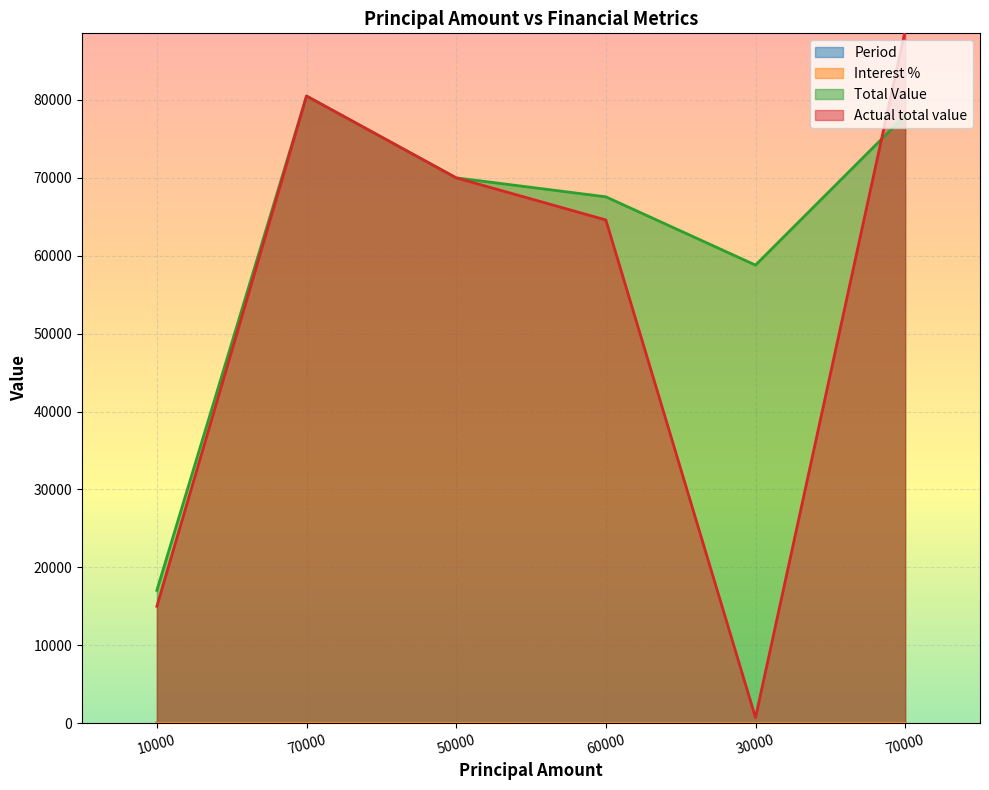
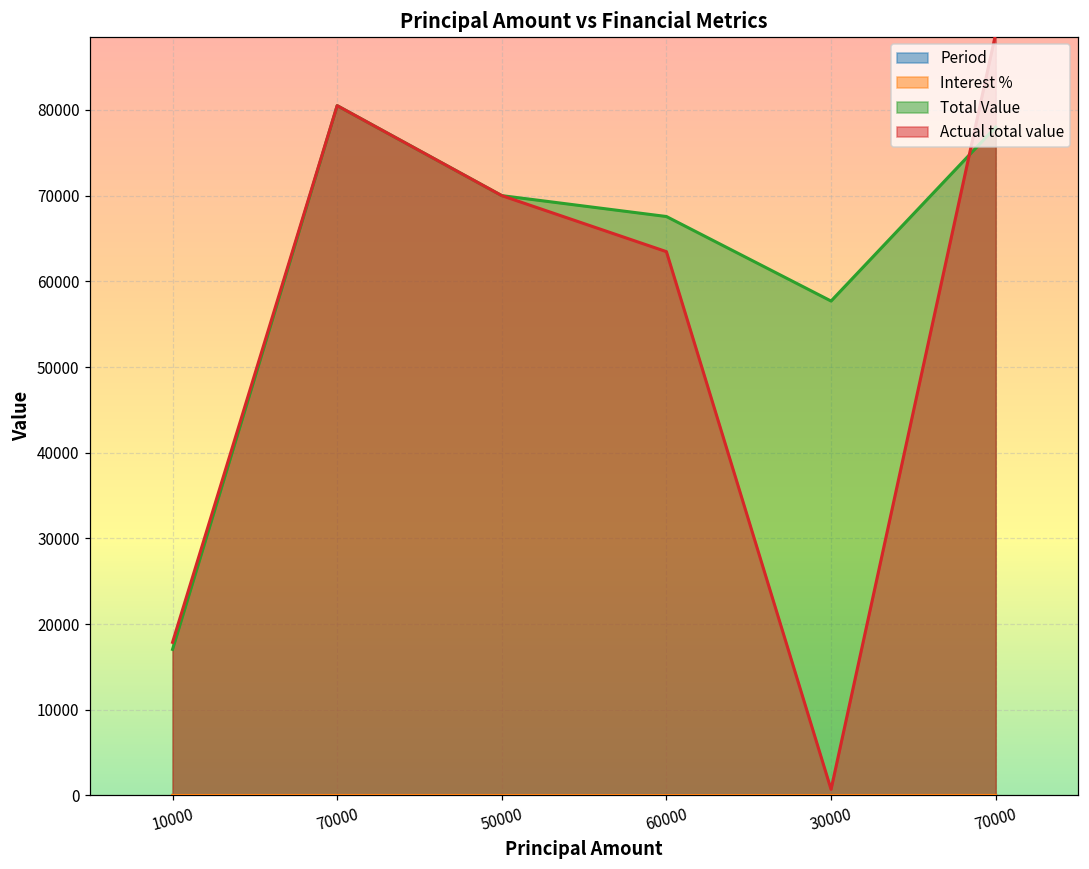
Actual total value, 10000: 15000 -> 18000
Actual total value, 60000: 65000 -> 63000
Total Value, 30000: 59000 -> 58000
